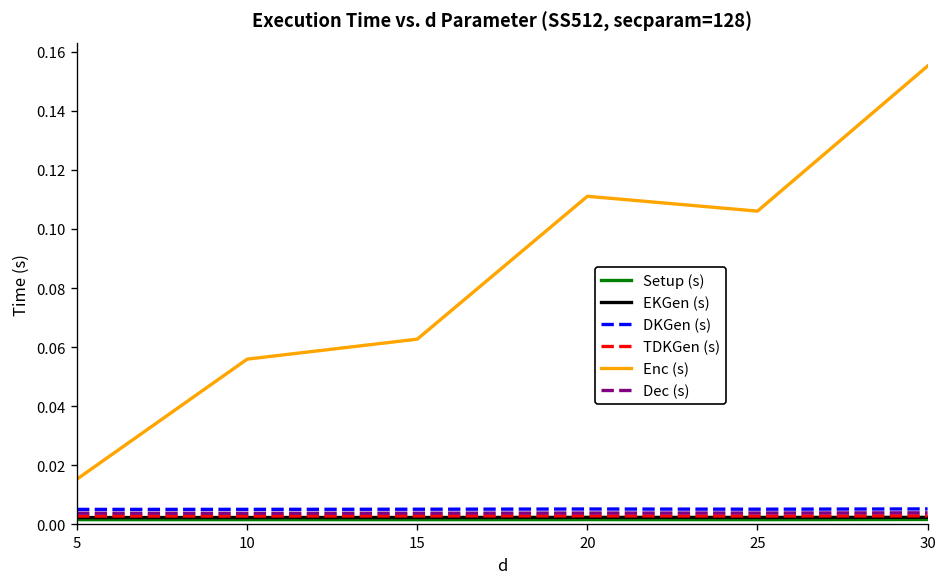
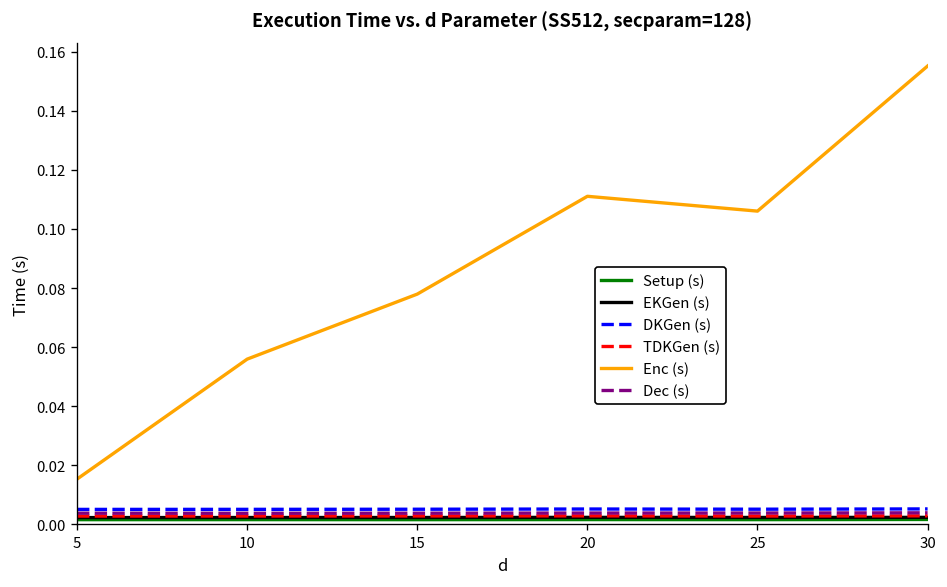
Enc (s), 15: 0.063 -> 0.078
